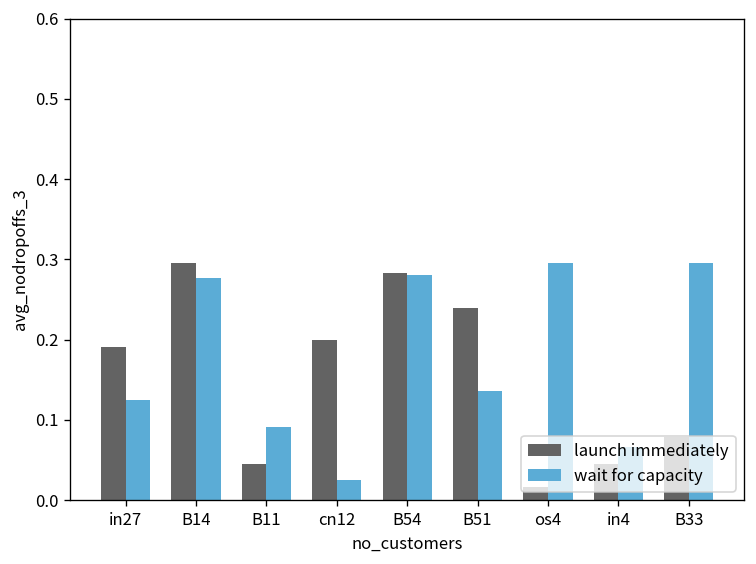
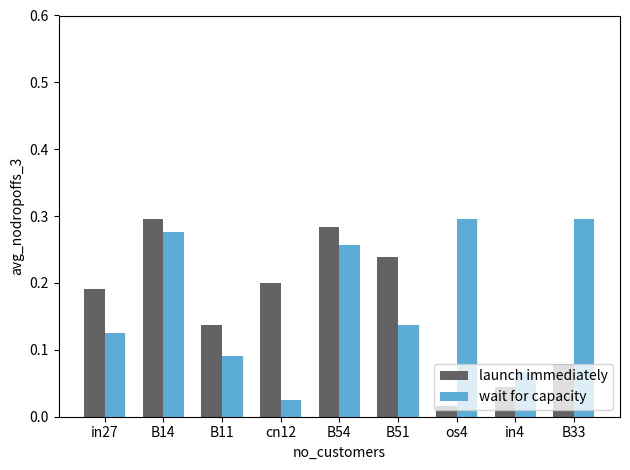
launch immediately, B11: 0.05 -> 0.14
wait for capacity, B54: 0.28 -> 0.26
